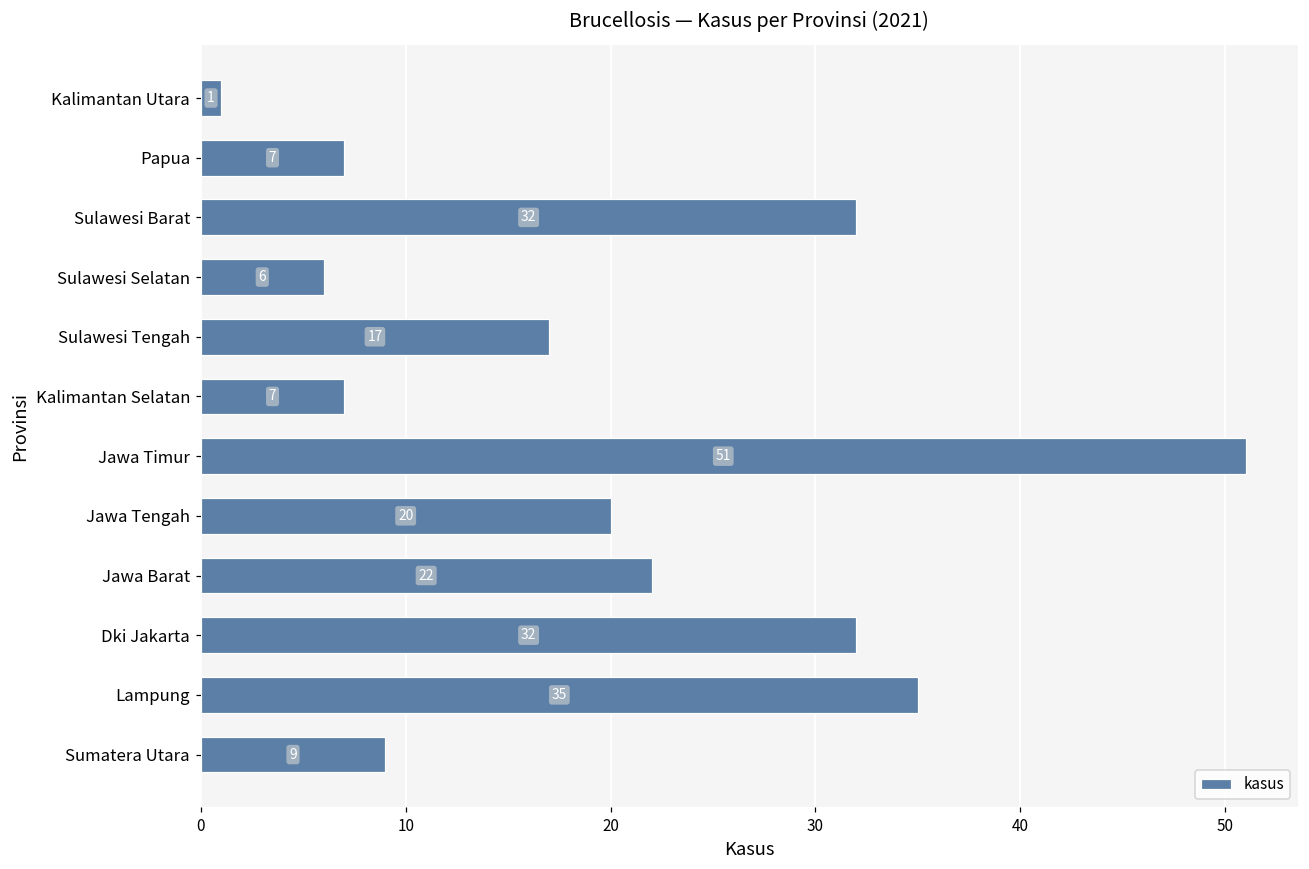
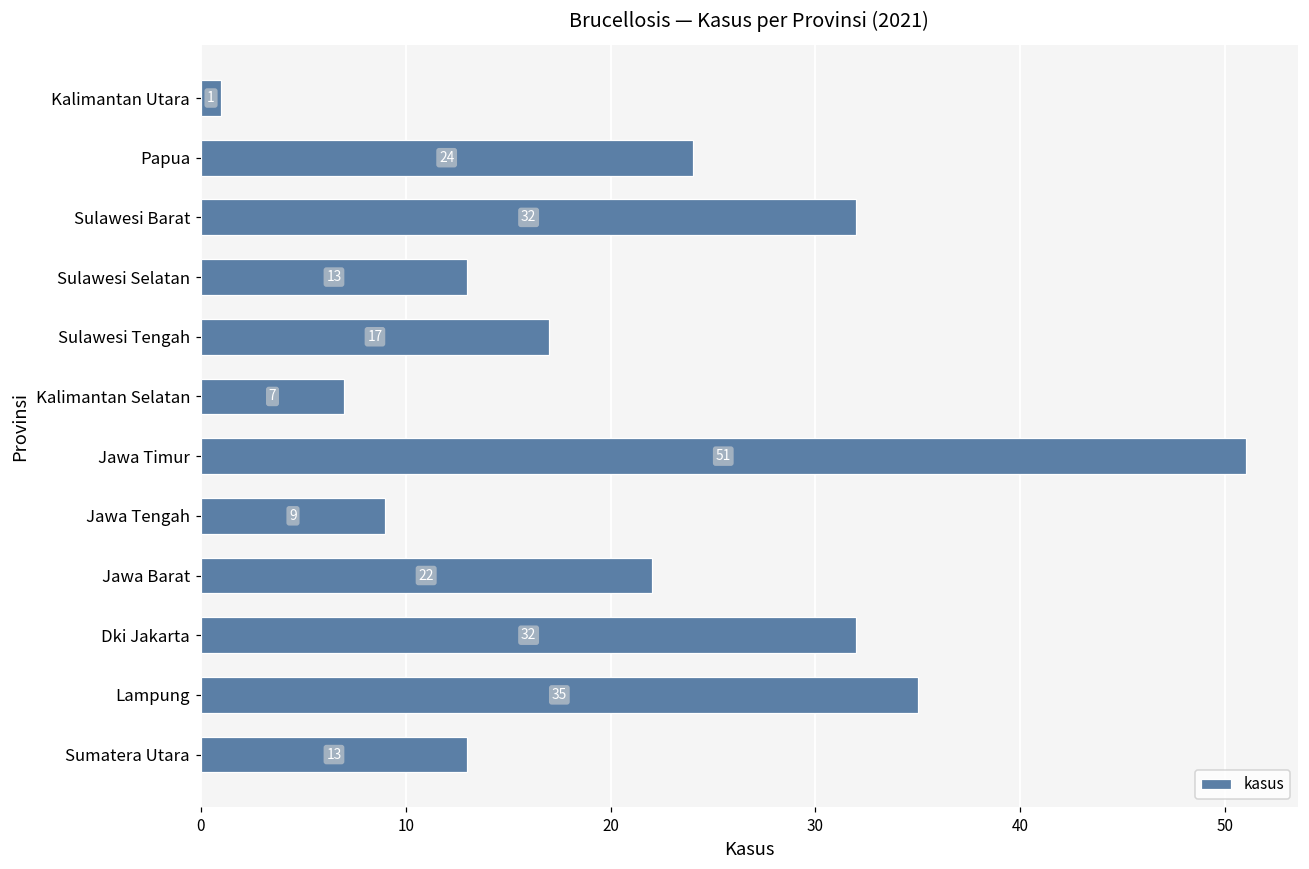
Papua: 7 -> 24
Sulawesi Selatan: 6 -> 13
Jawa Tengah: 20 -> 9
Sumatera Utara: 9 -> 13
